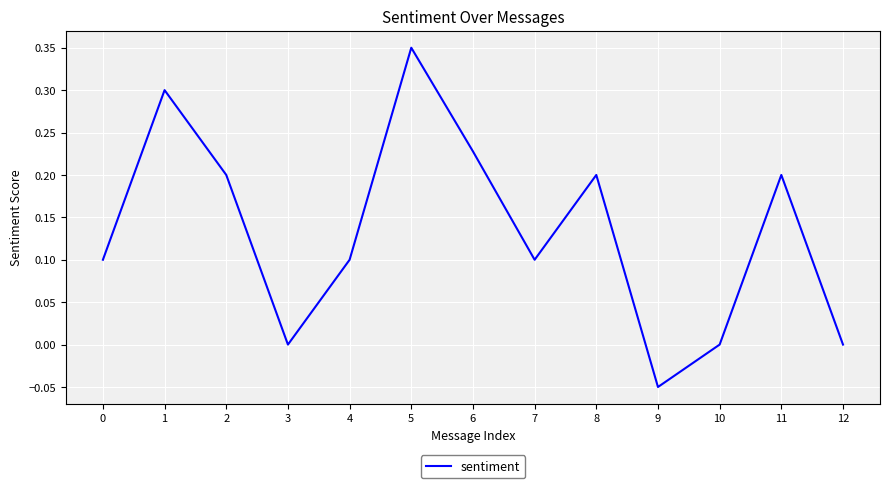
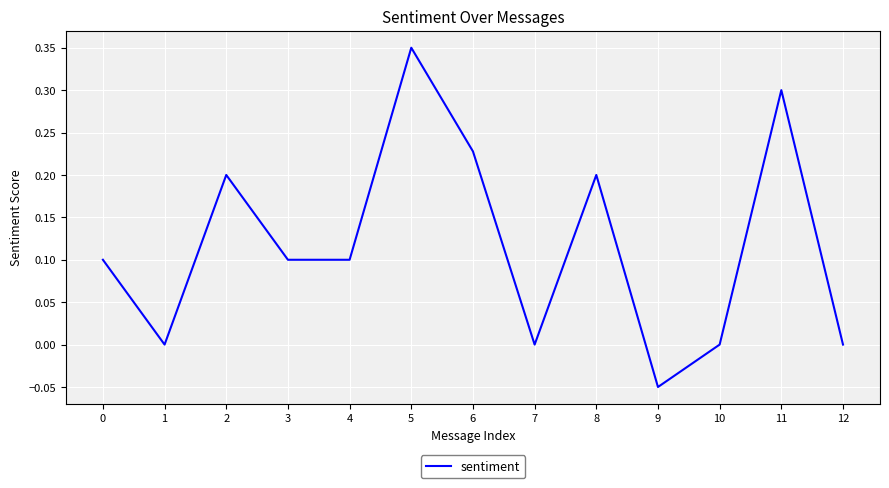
1: 0.3 -> 0.0
3: 0.0 -> 0.1
7: 0.1 -> 0.0
11: 0.2 -> 0.3
